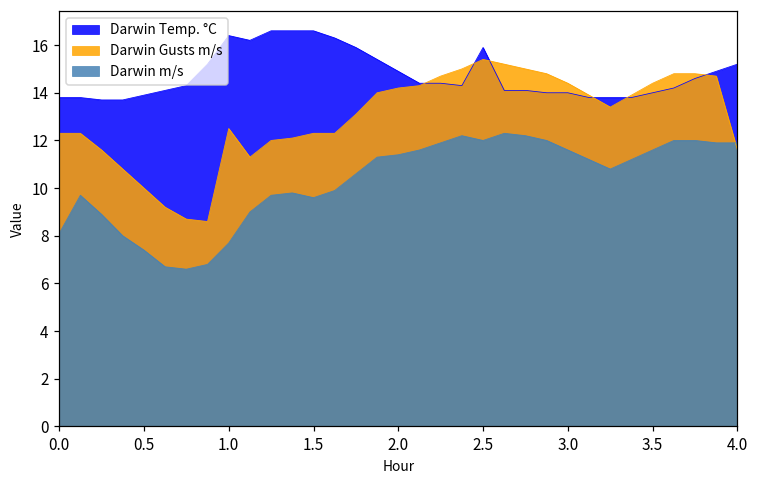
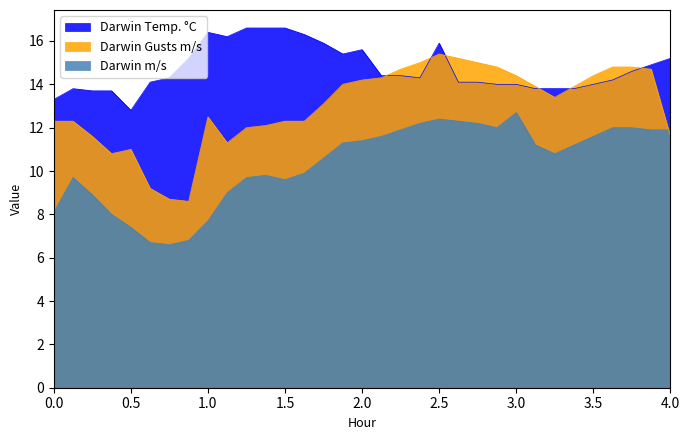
Darwin Temp. °C, 0.0: 13.8 -> 13.3
Darwin Temp. °C, 0.5: 13.9 -> 12.8
Darwin Gusts m/s, 0.5: 10 -> 11
Darwin Temp. °C, 2.0: 14.9 -> 15.6
Darwin m/s, 2.5: 12.0 -> 12.4
Darwin m/s, 3.0: 11.6 -> 12.7
